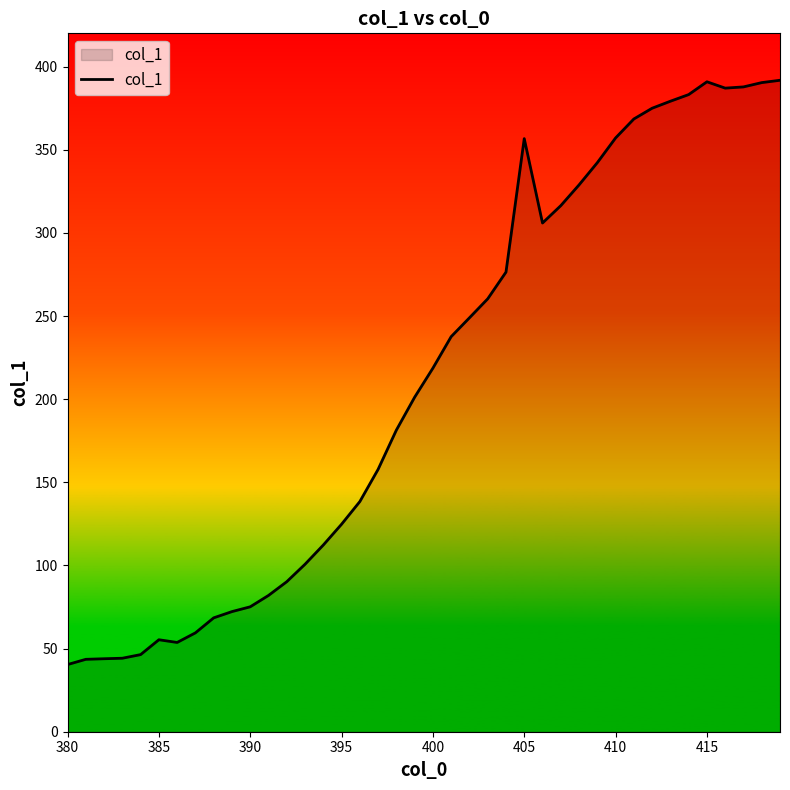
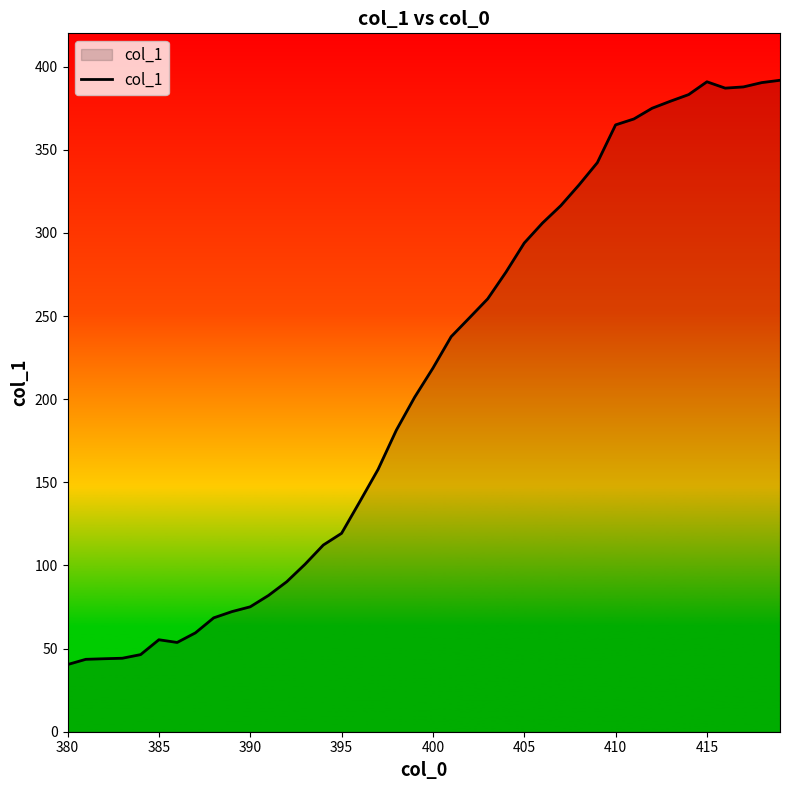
395: 125 -> 119
405: 357 -> 294
410: 357 -> 365
